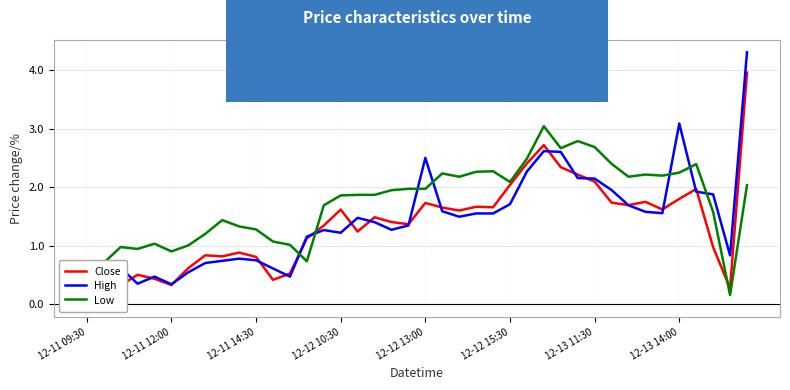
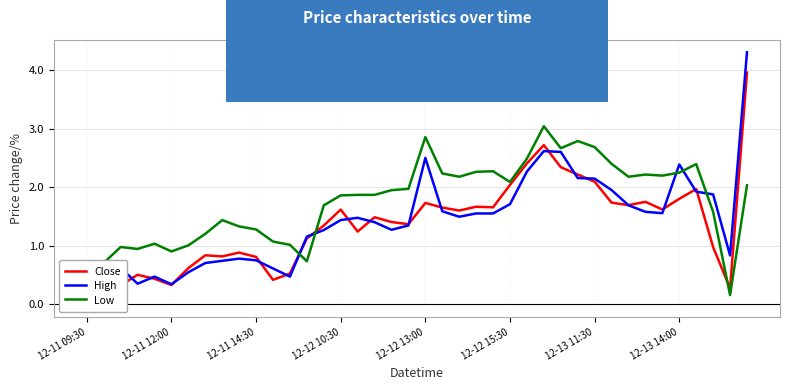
High, 12-12 10:30: 1.2 -> 1.4
Low, 12-12 13:00: 2.0 -> 2.9
High, 12-13 14:00: 3.1 -> 2.4
